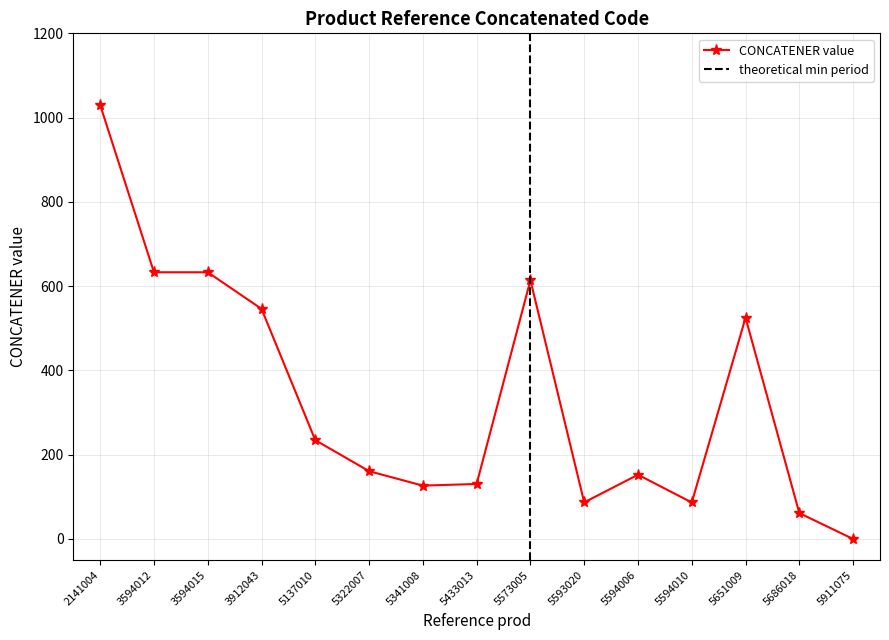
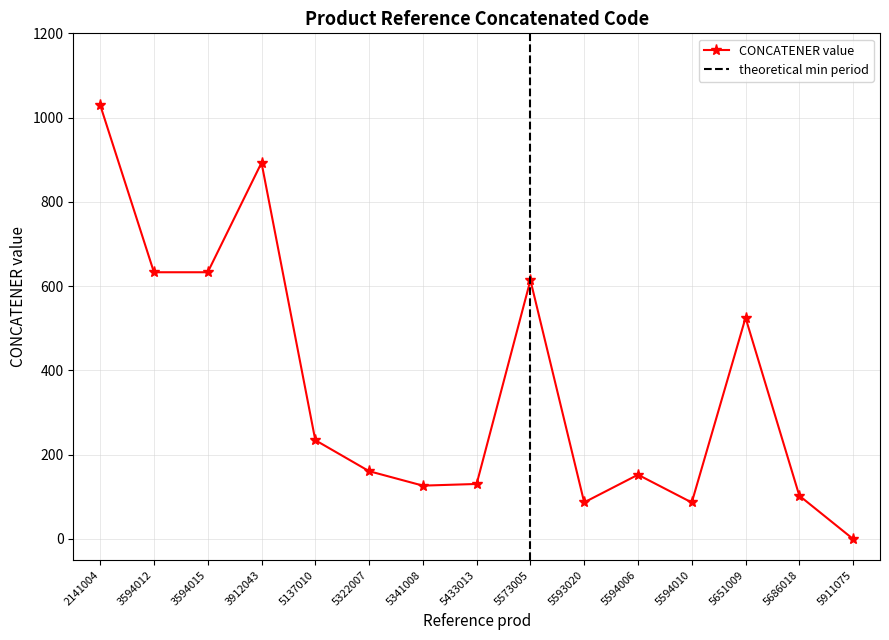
3912043: 550 -> 890
5686018: 60 -> 100
